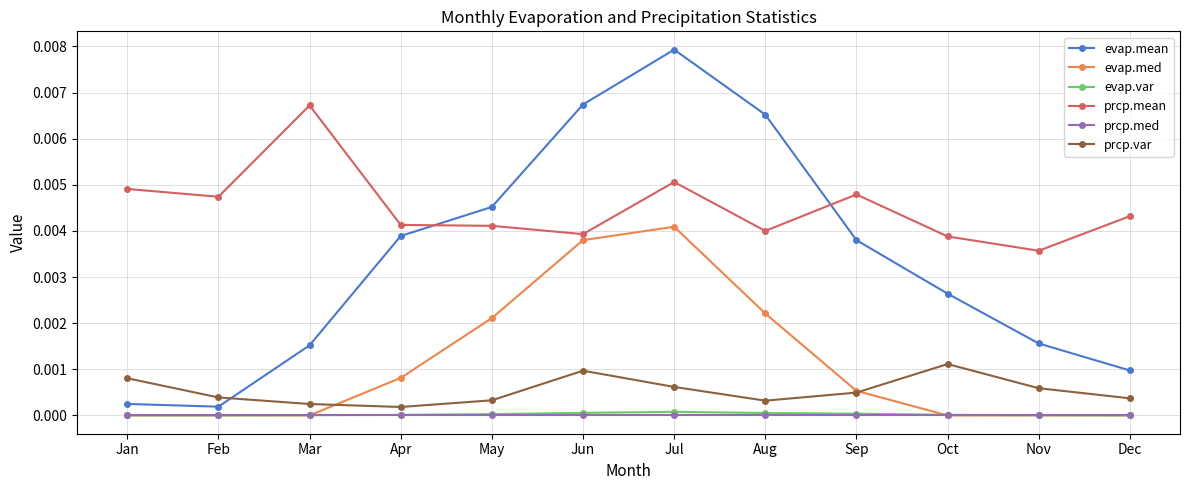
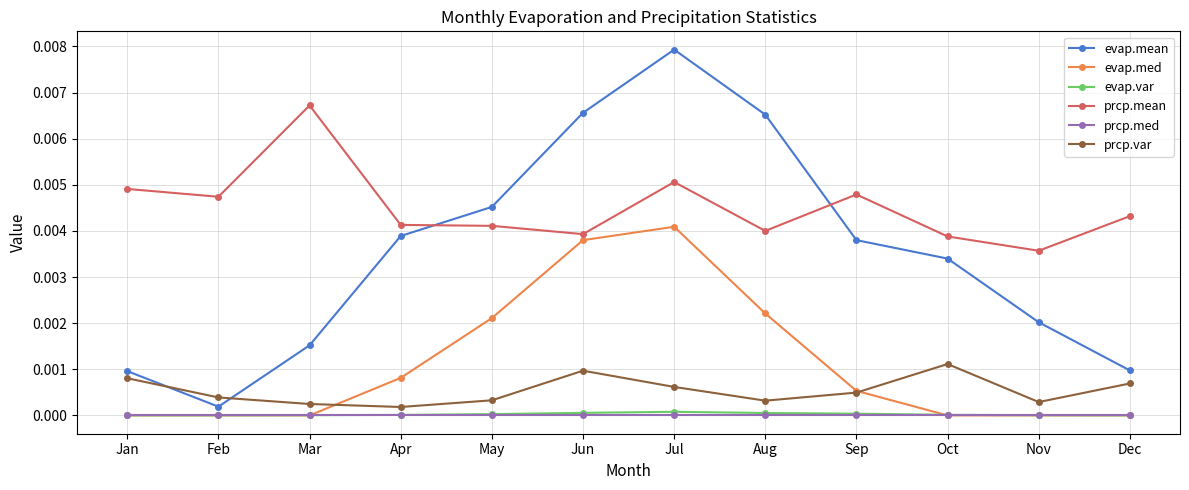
evap.mean, Jan: 0.0002 -> 0.0010
evap.mean, Jun: 0.0067 -> 0.0066
evap.mean, Oct: 0.0026 -> 0.0034
evap.mean, Nov: 0.0016 -> 0.0020
prcp.var, Nov: 0.0006 -> 0.0003
prcp.var, Dec: 0.0004 -> 0.0007
